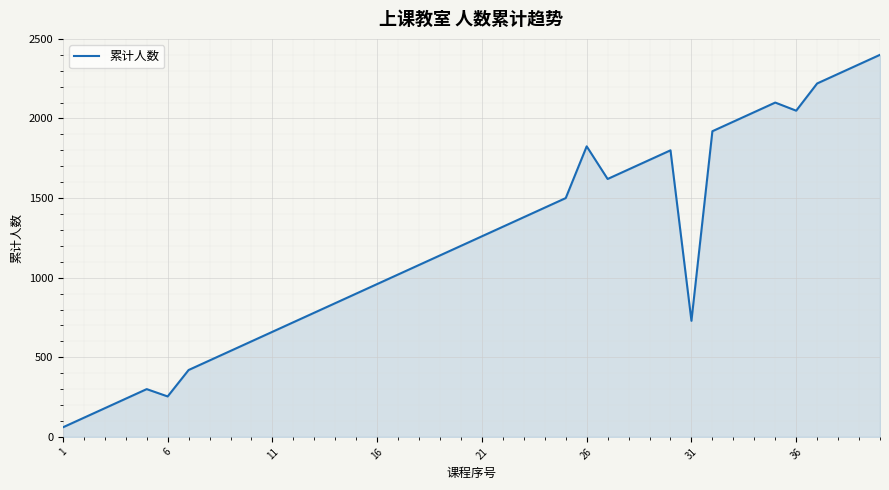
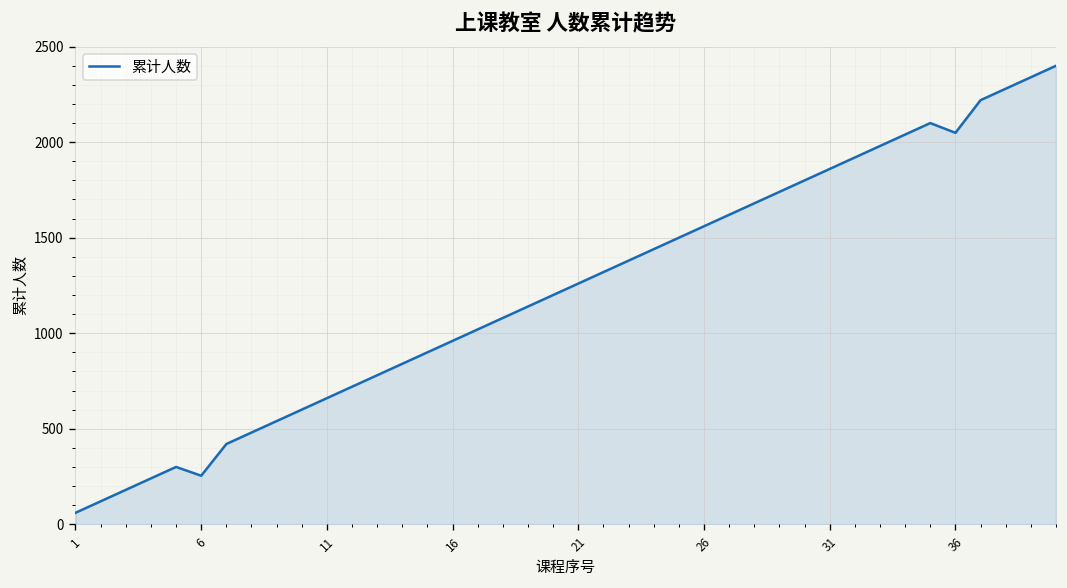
26: 1830 -> 1560
31: 730 -> 1860
